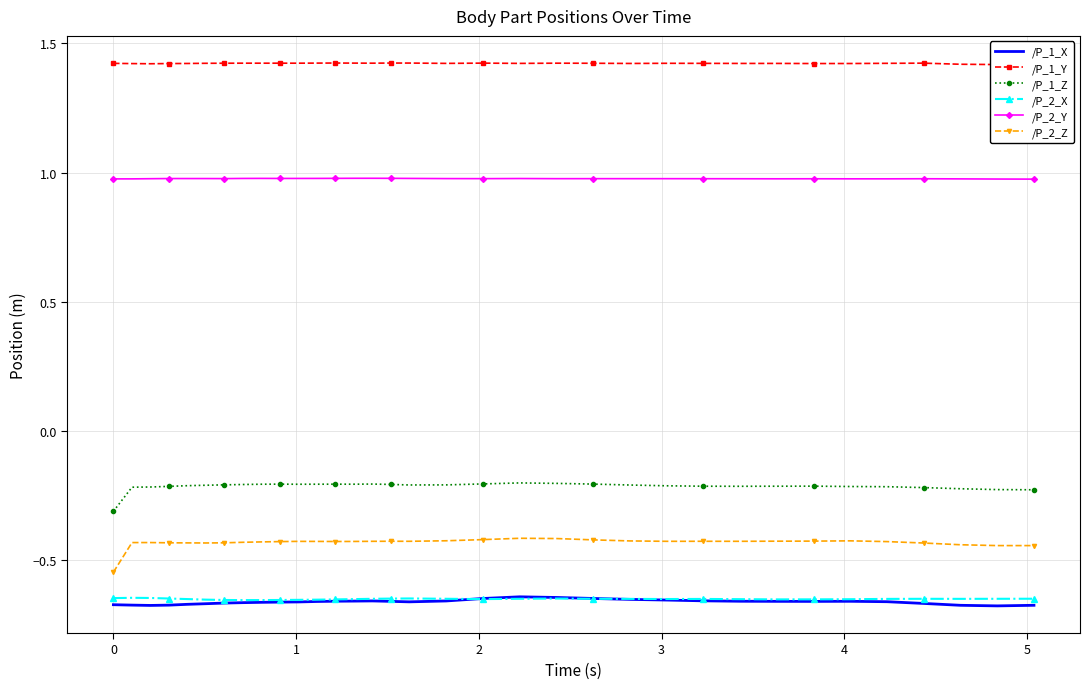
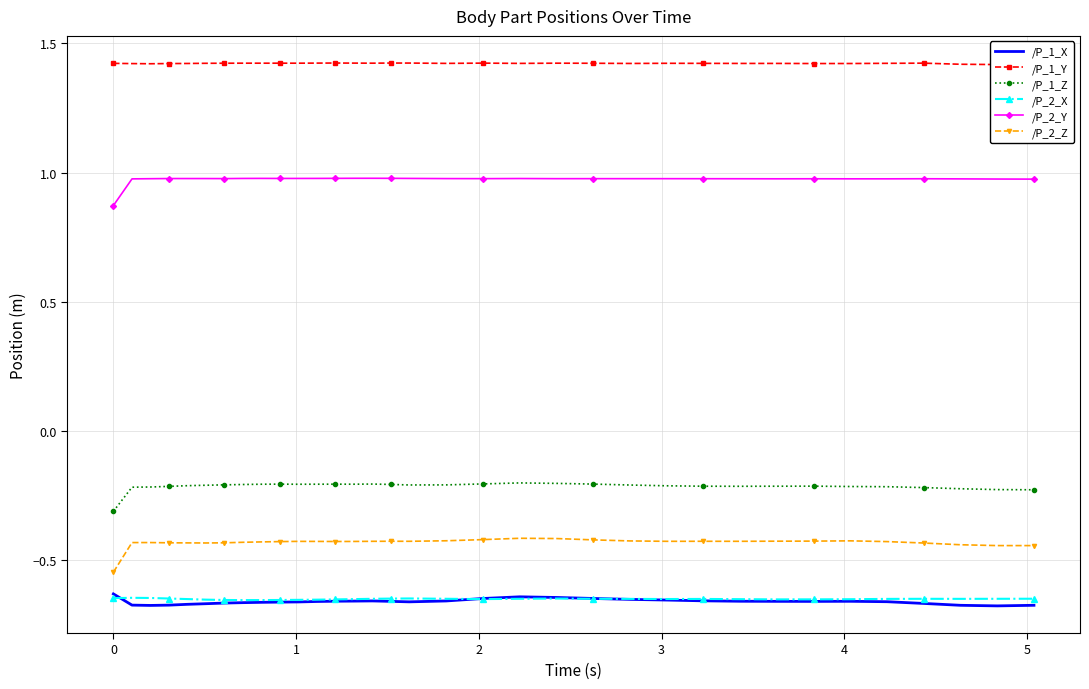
/P_1_X, 0: -0.67 -> -0.63
/P_2_Y, 0: 0.98 -> 0.87
